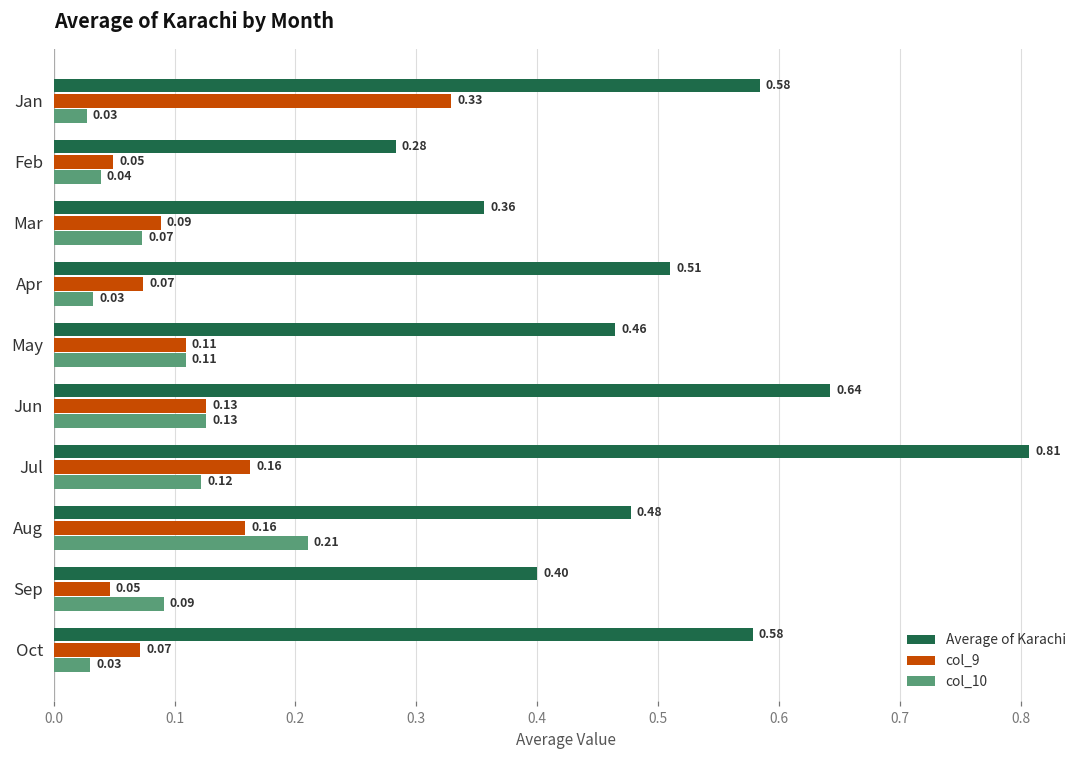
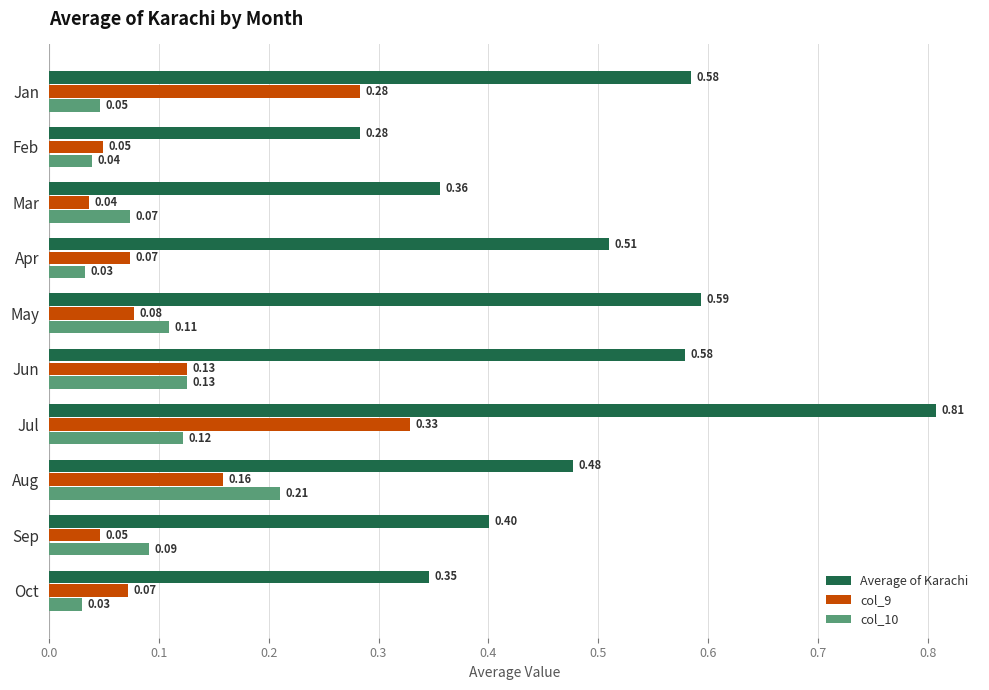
col_9, Jan: 0.33 -> 0.28
col_10, Jan: 0.03 -> 0.05
col_9, Mar: 0.09 -> 0.04
Average of Karachi, May: 0.46 -> 0.59
col_9, May: 0.11 -> 0.08
Average of Karachi, Jun: 0.64 -> 0.58
col_9, Jul: 0.16 -> 0.33
Average of Karachi, Oct: 0.58 -> 0.35
